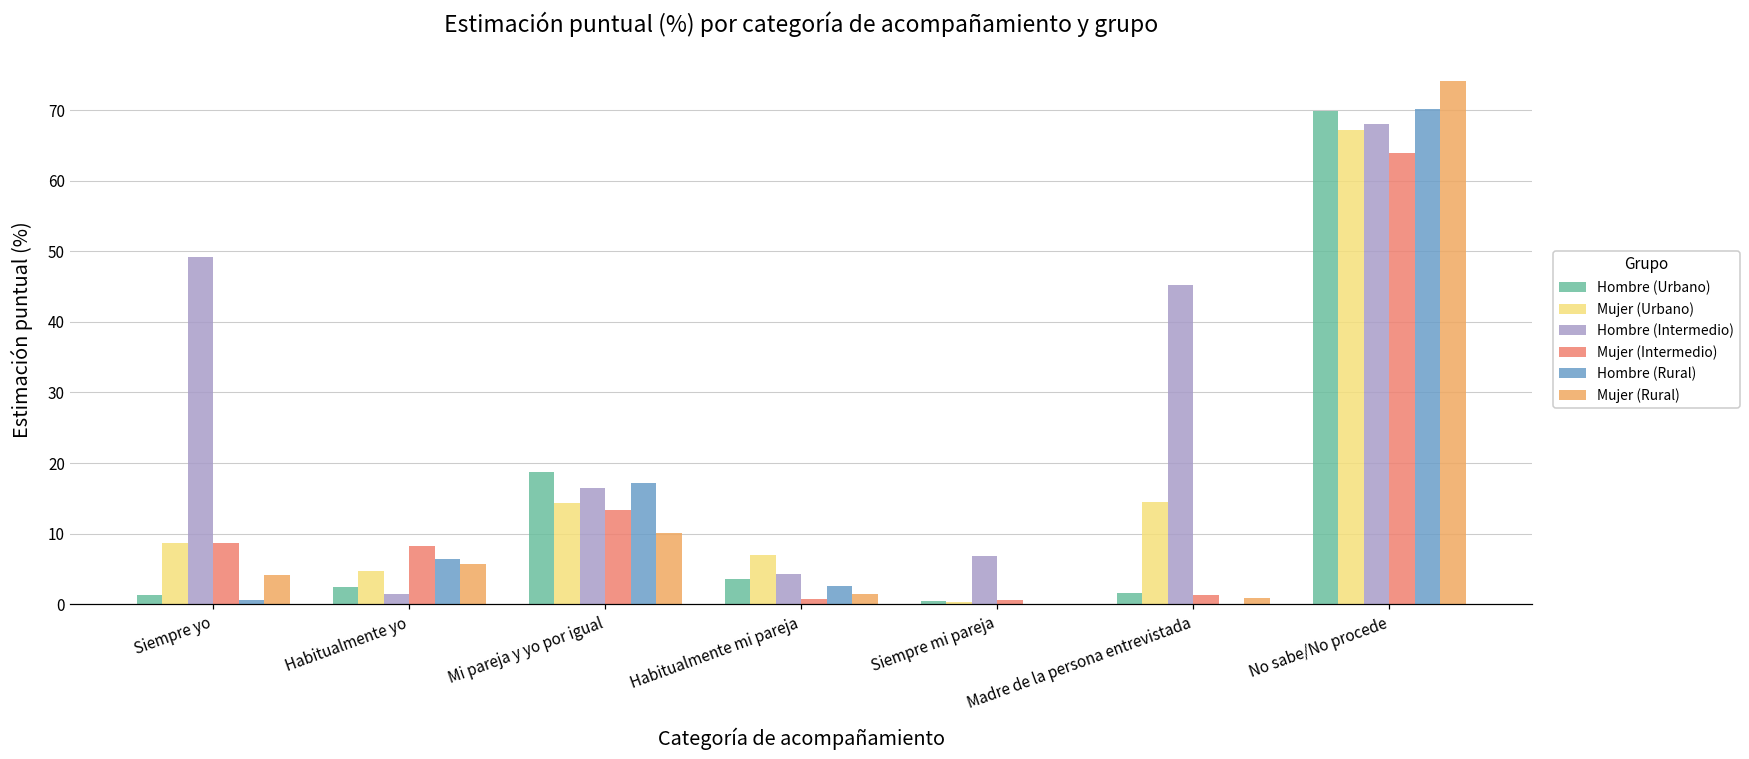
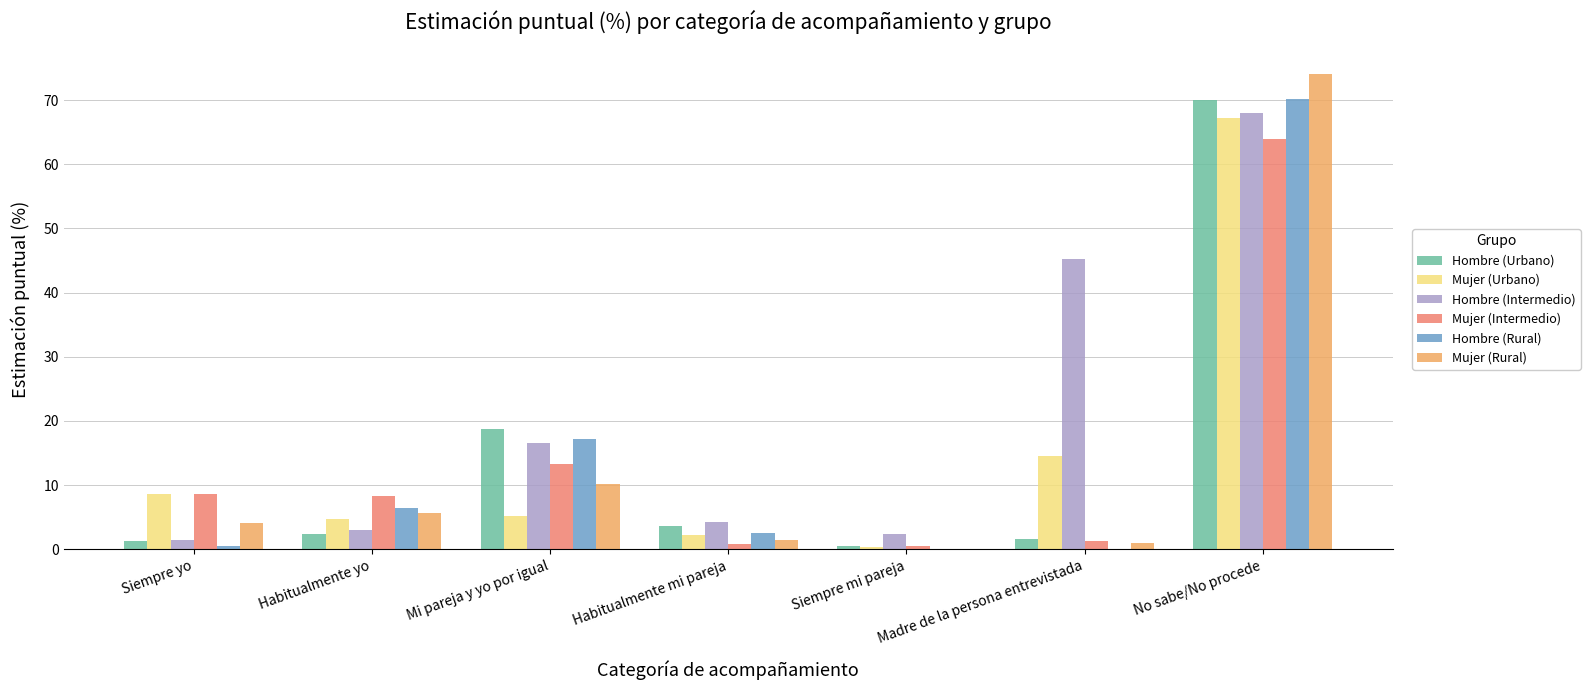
Hombre (Intermedio), Siempre yo: 49 -> 1
Hombre (Intermedio), Habitualmente yo: 1 -> 3
Mujer (Urbano), Mi pareja y yo por igual: 14 -> 5
Mujer (Urbano), Habitualmente mi pareja: 7 -> 2
Hombre (Intermedio), Siempre mi pareja: 7 -> 2
